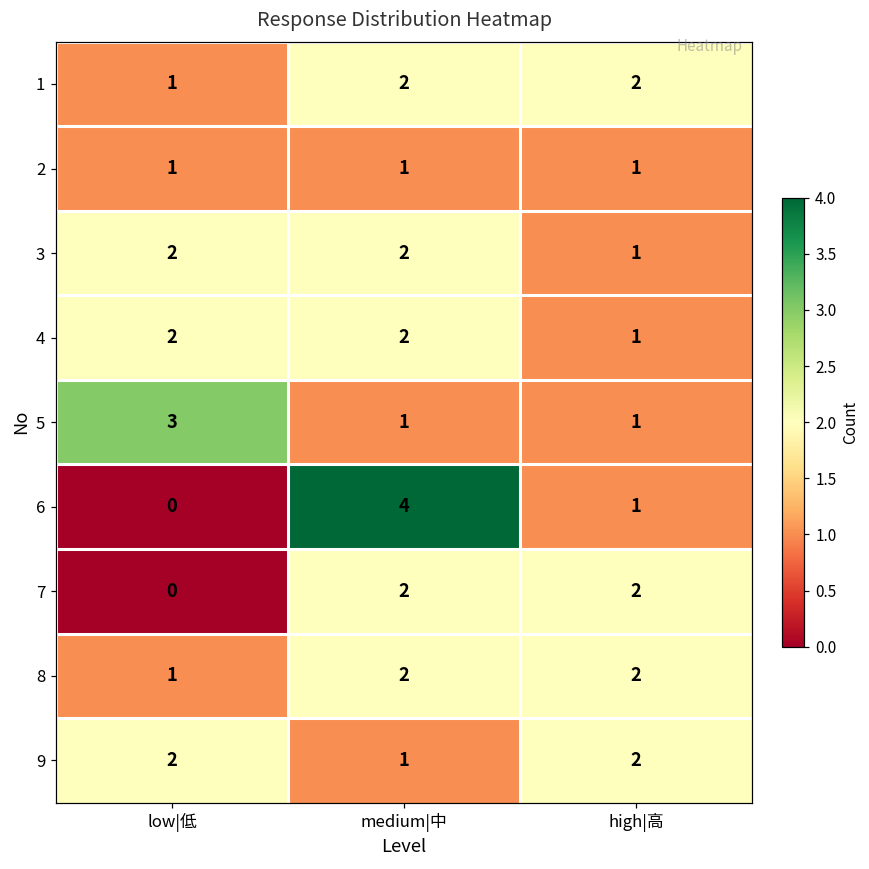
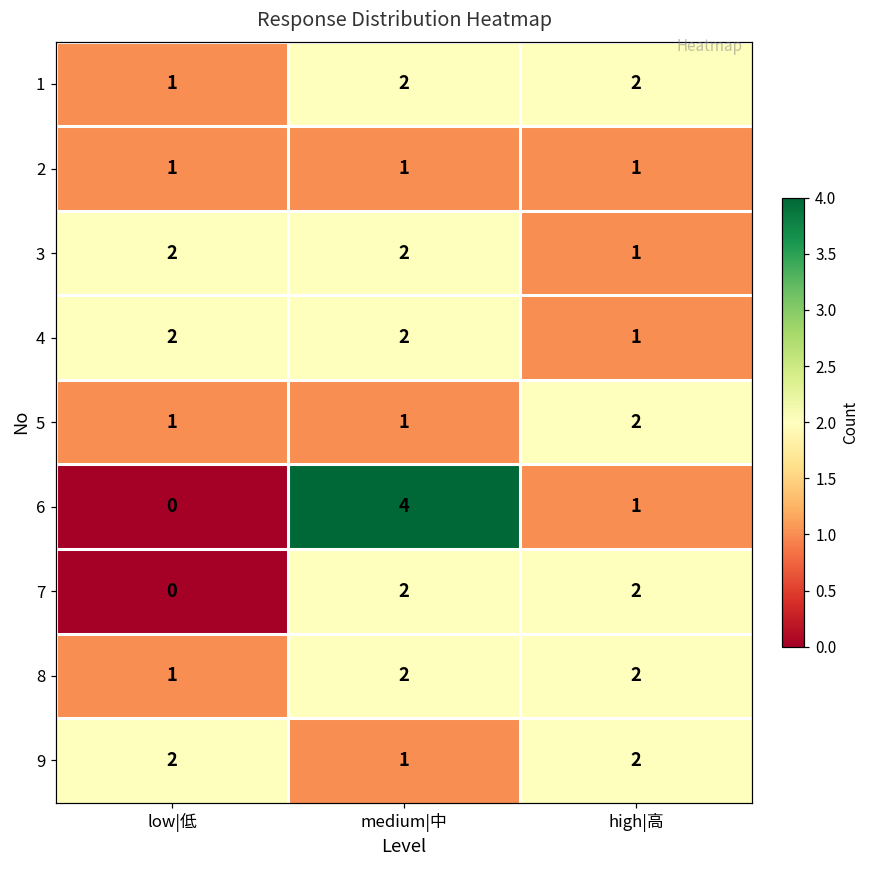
5, low|低: 3 -> 1
5, high|高: 1 -> 2
